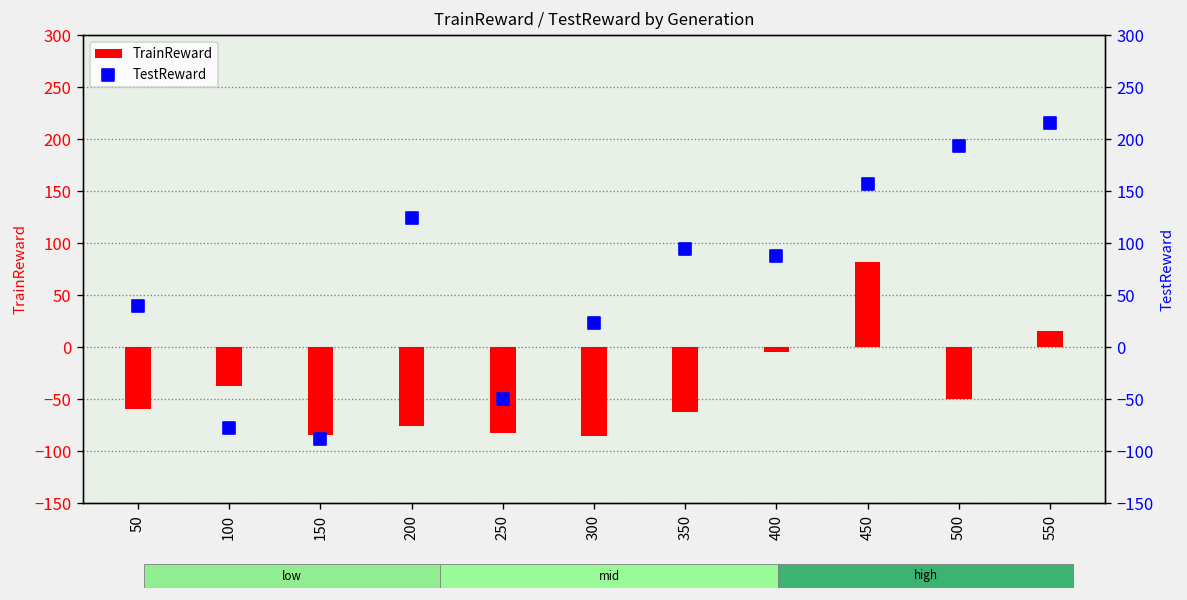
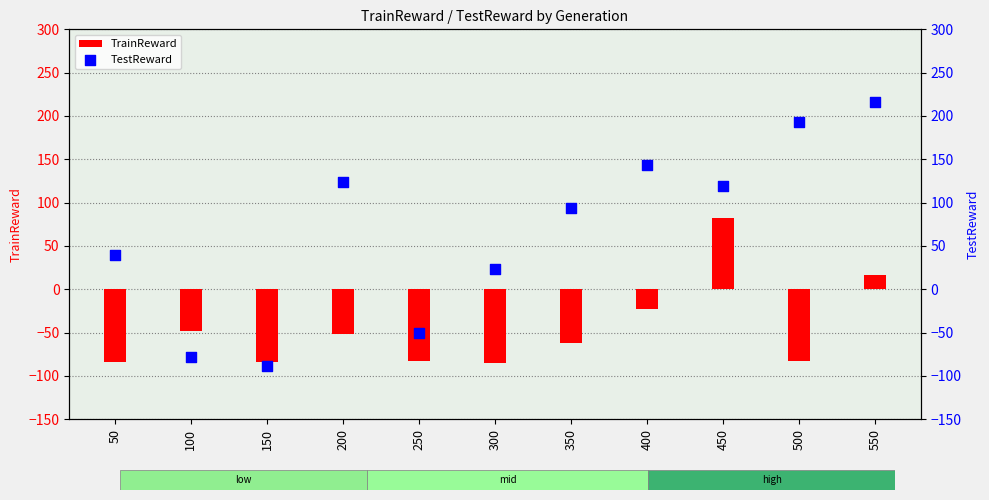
TrainReward, 50: -60 -> -80
TrainReward, 100: -40 -> -50
TrainReward, 200: -80 -> -50
TrainReward, 400: -10 -> -20
TrainReward, 500: -50 -> -80
TestReward, 400: 90 -> 140
TestReward, 450: 160 -> 120
